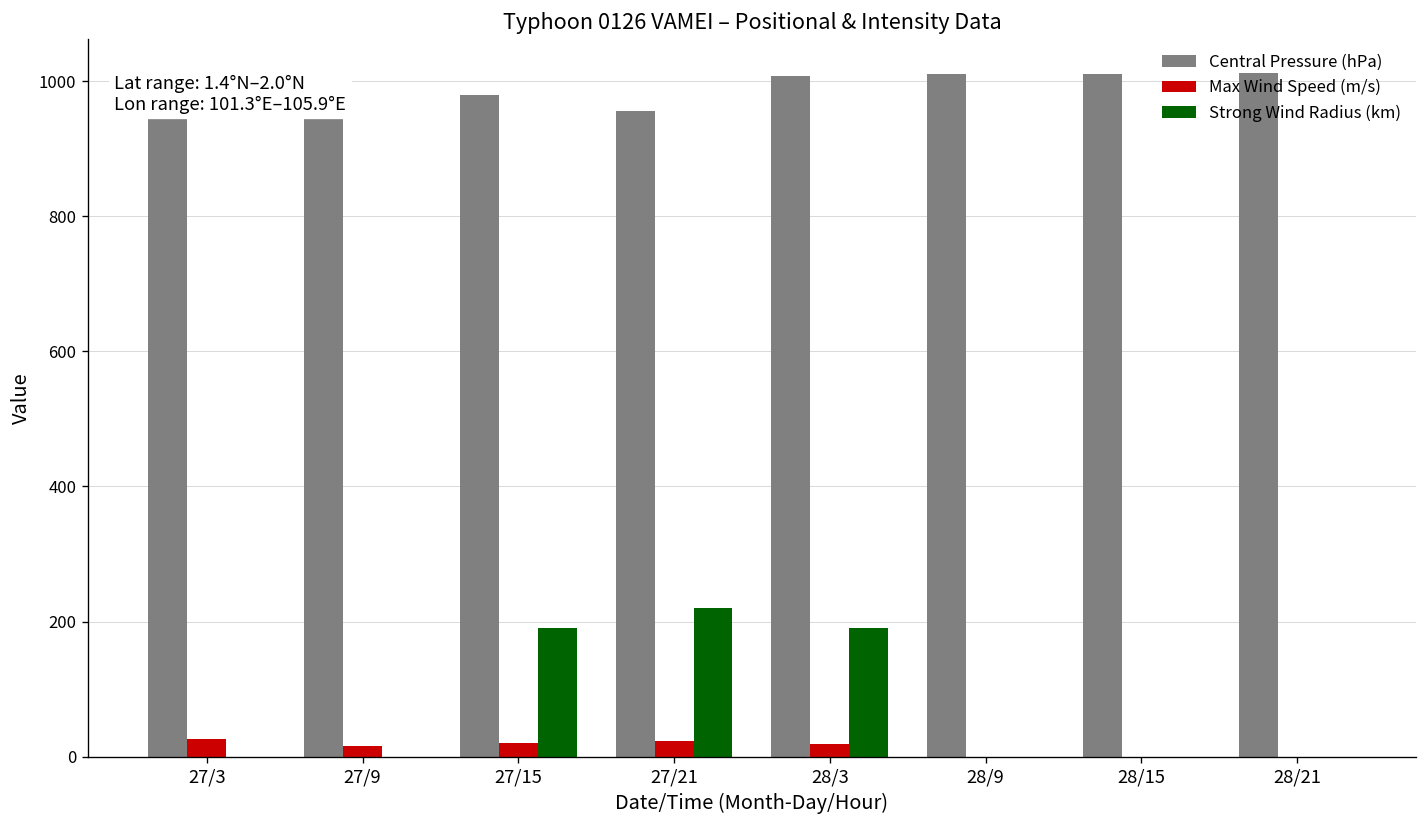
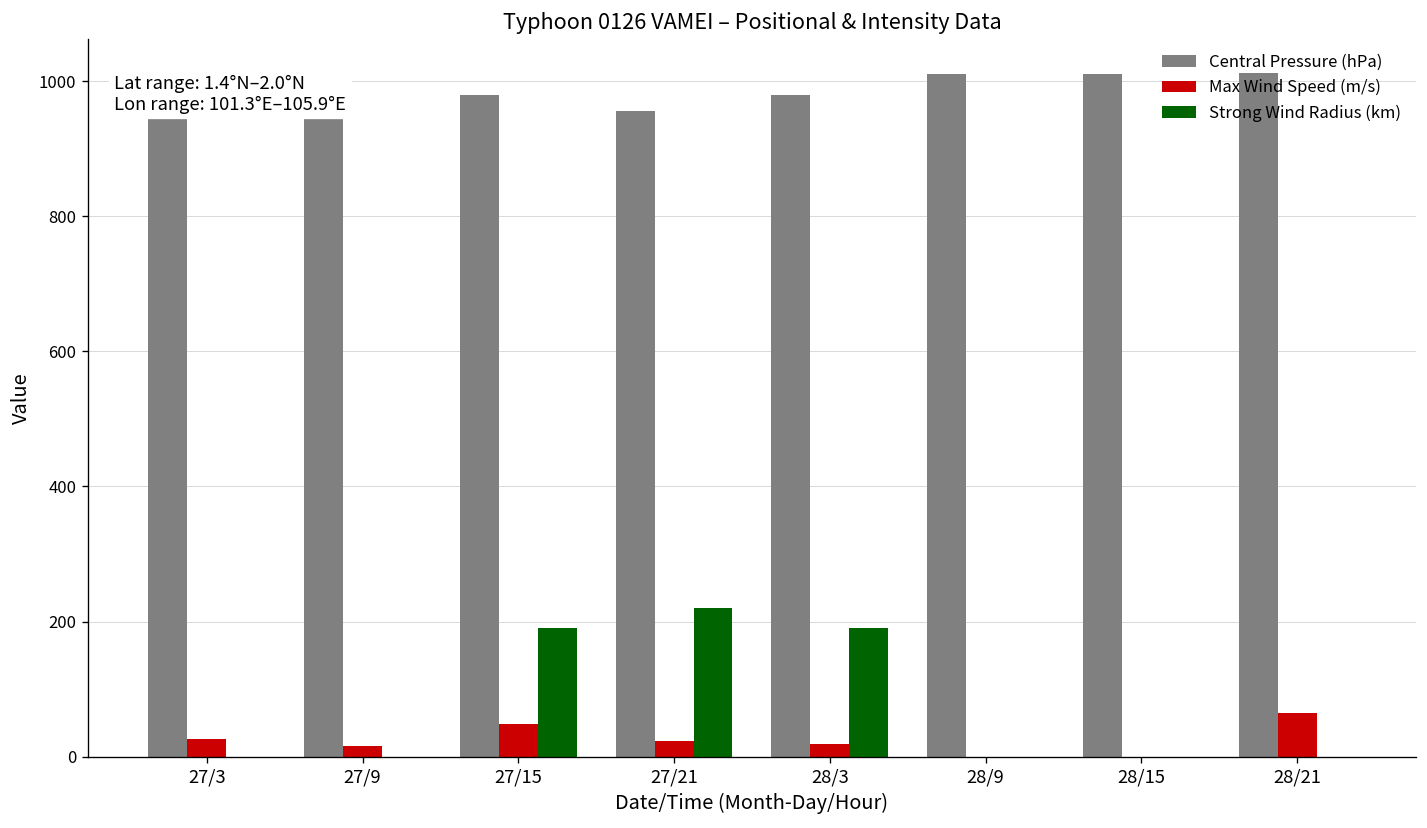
Max Wind Speed (m/s), 27/15: 20 -> 50
Central Pressure (hPa), 28/3: 1010 -> 980
Max Wind Speed (m/s), 28/21: 0 -> 60
